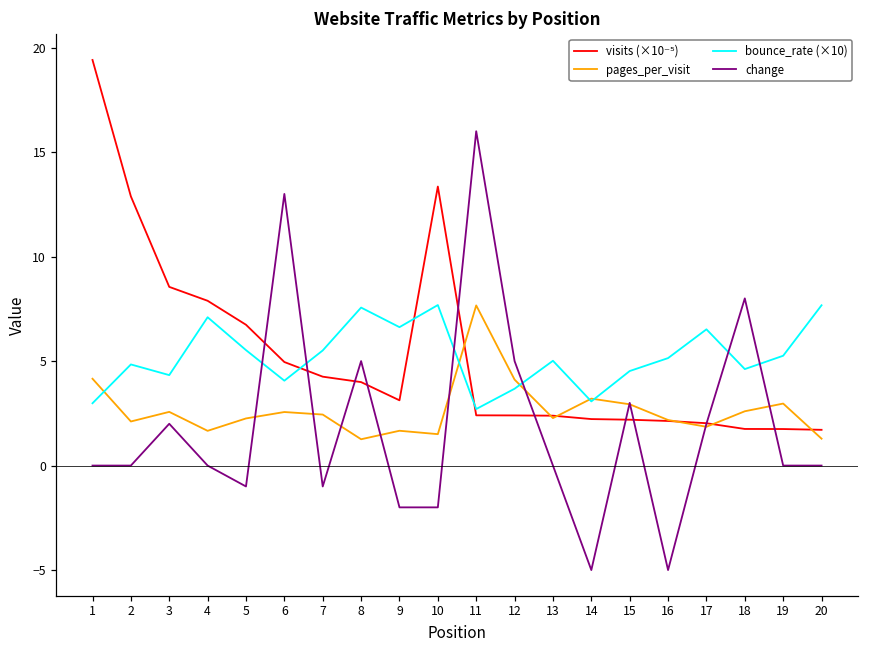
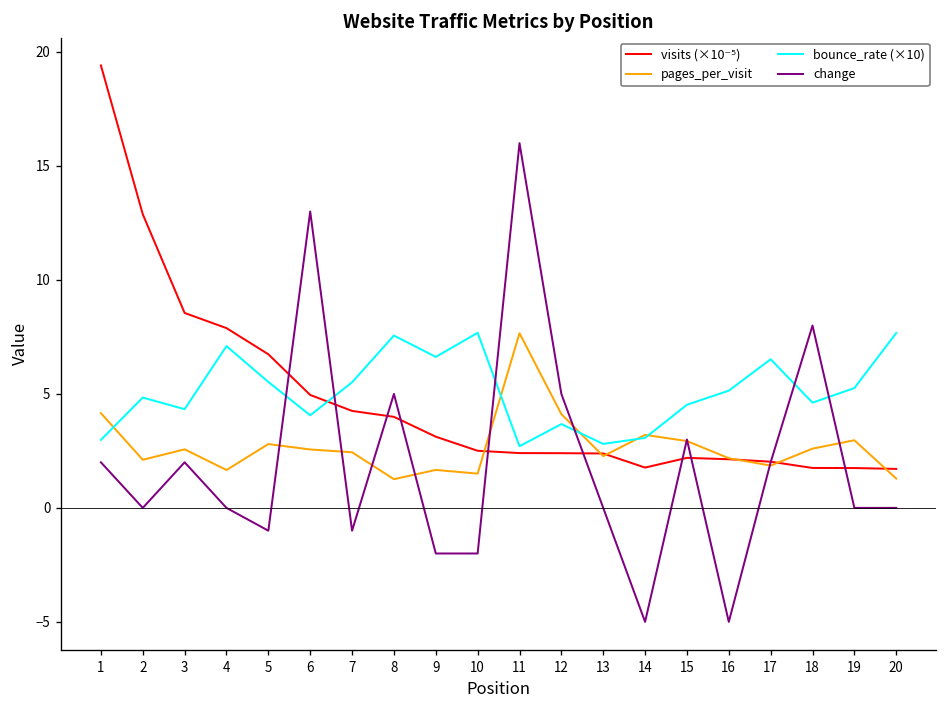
change, 1: 0 -> 2
pages_per_visit, 5: 2.3 -> 2.8
visits (×10⁻⁵), 10: 13.4 -> 2.5
bounce_rate (×10), 13: 5.0 -> 2.8
visits (×10⁻⁵), 14: 2.2 -> 1.8
